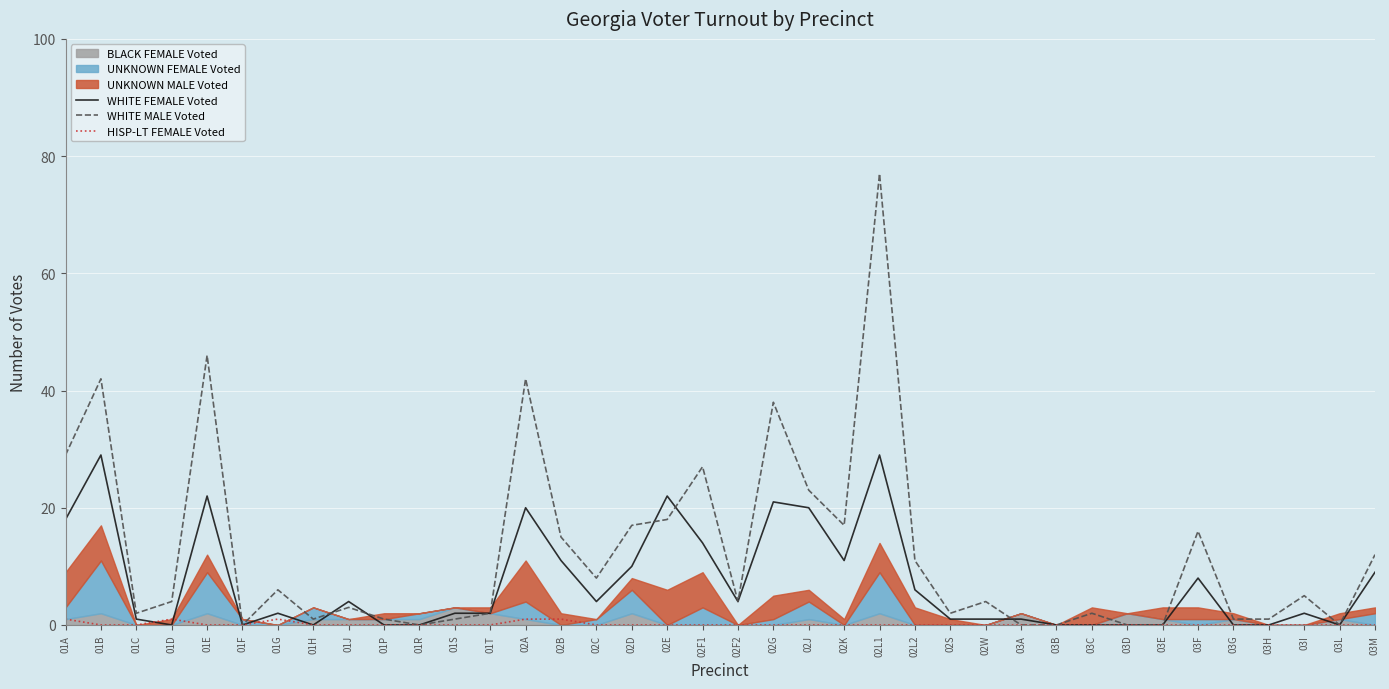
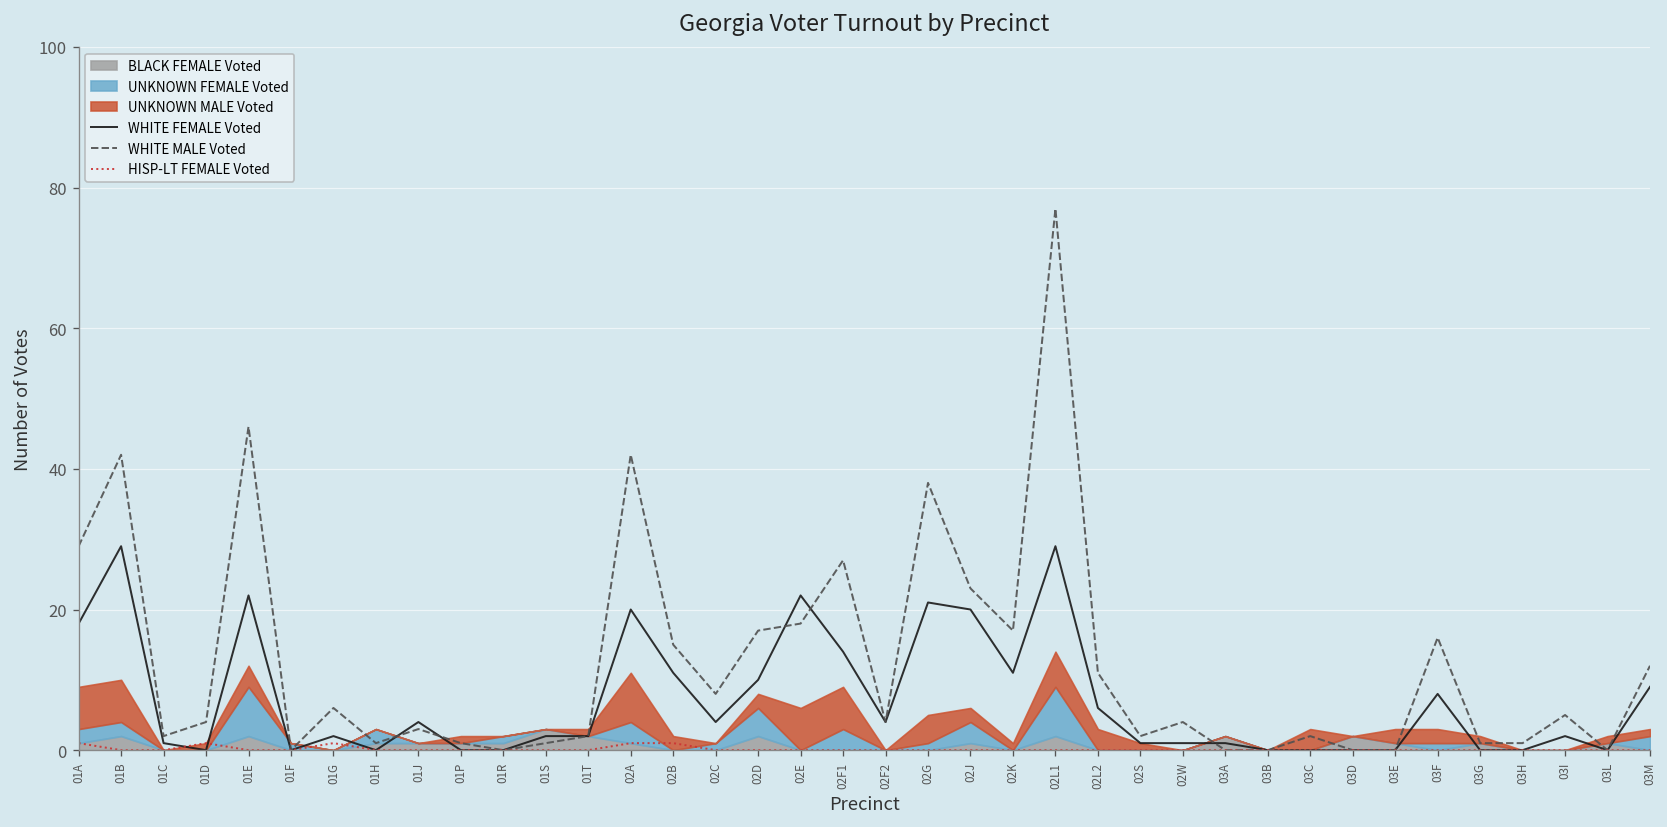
UNKNOWN FEMALE Voted, 01B: 9 -> 2
